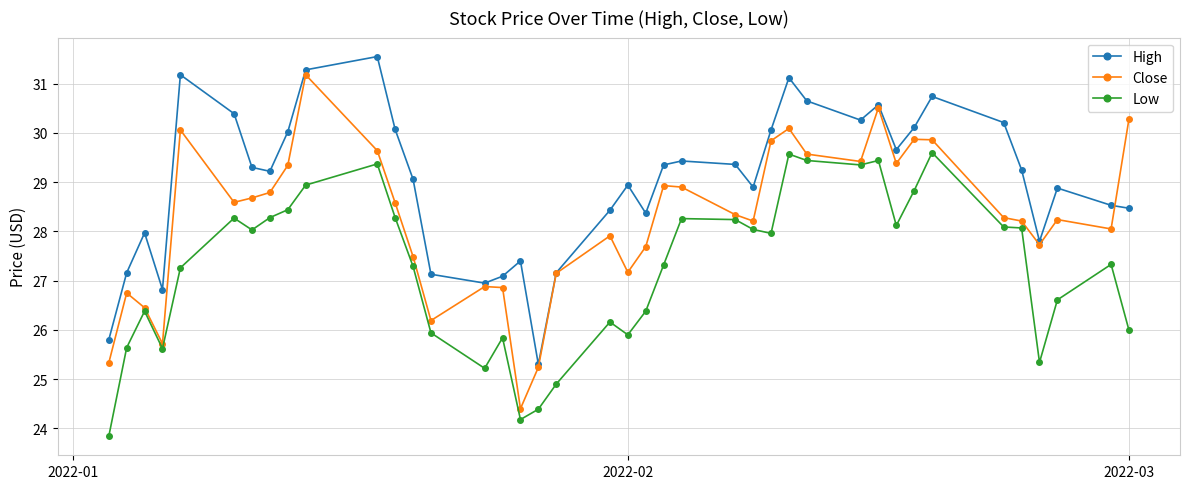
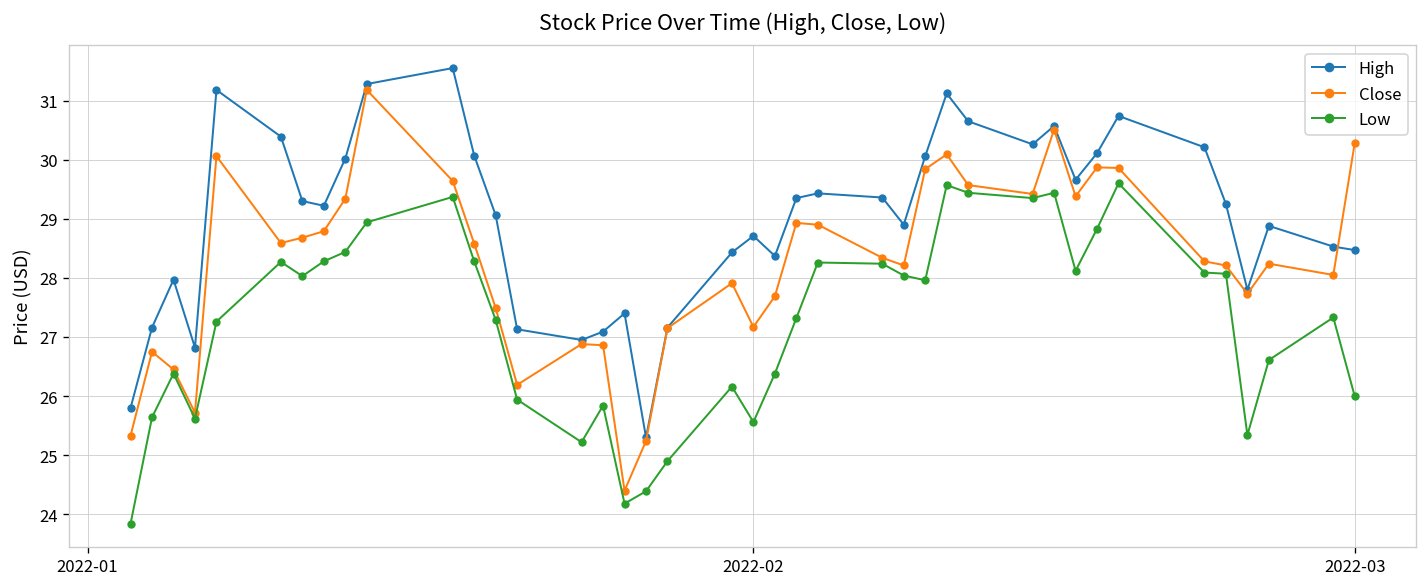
High, 2022-02: 28.9 -> 28.7
Low, 2022-02: 25.9 -> 25.6
